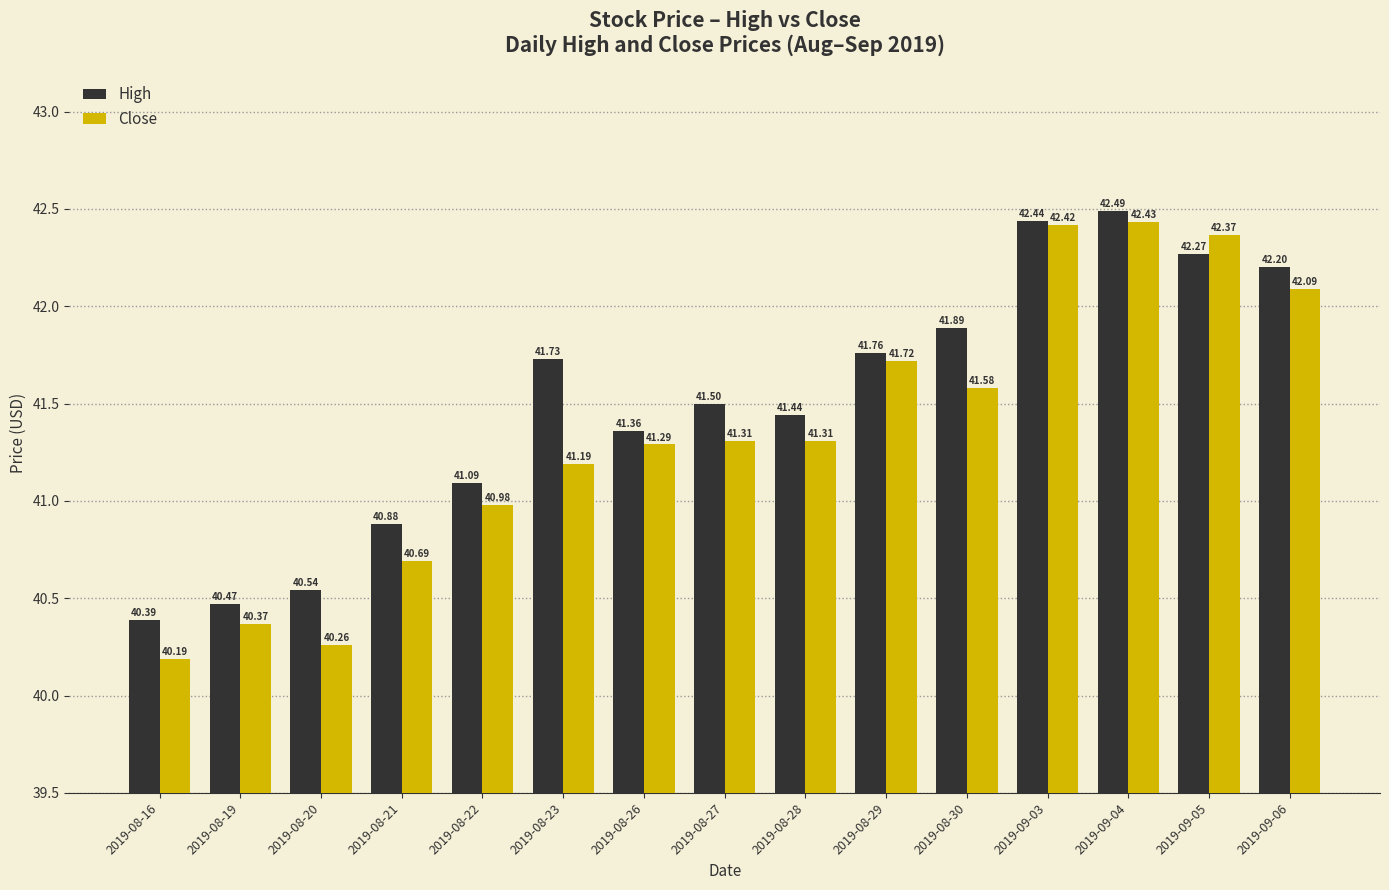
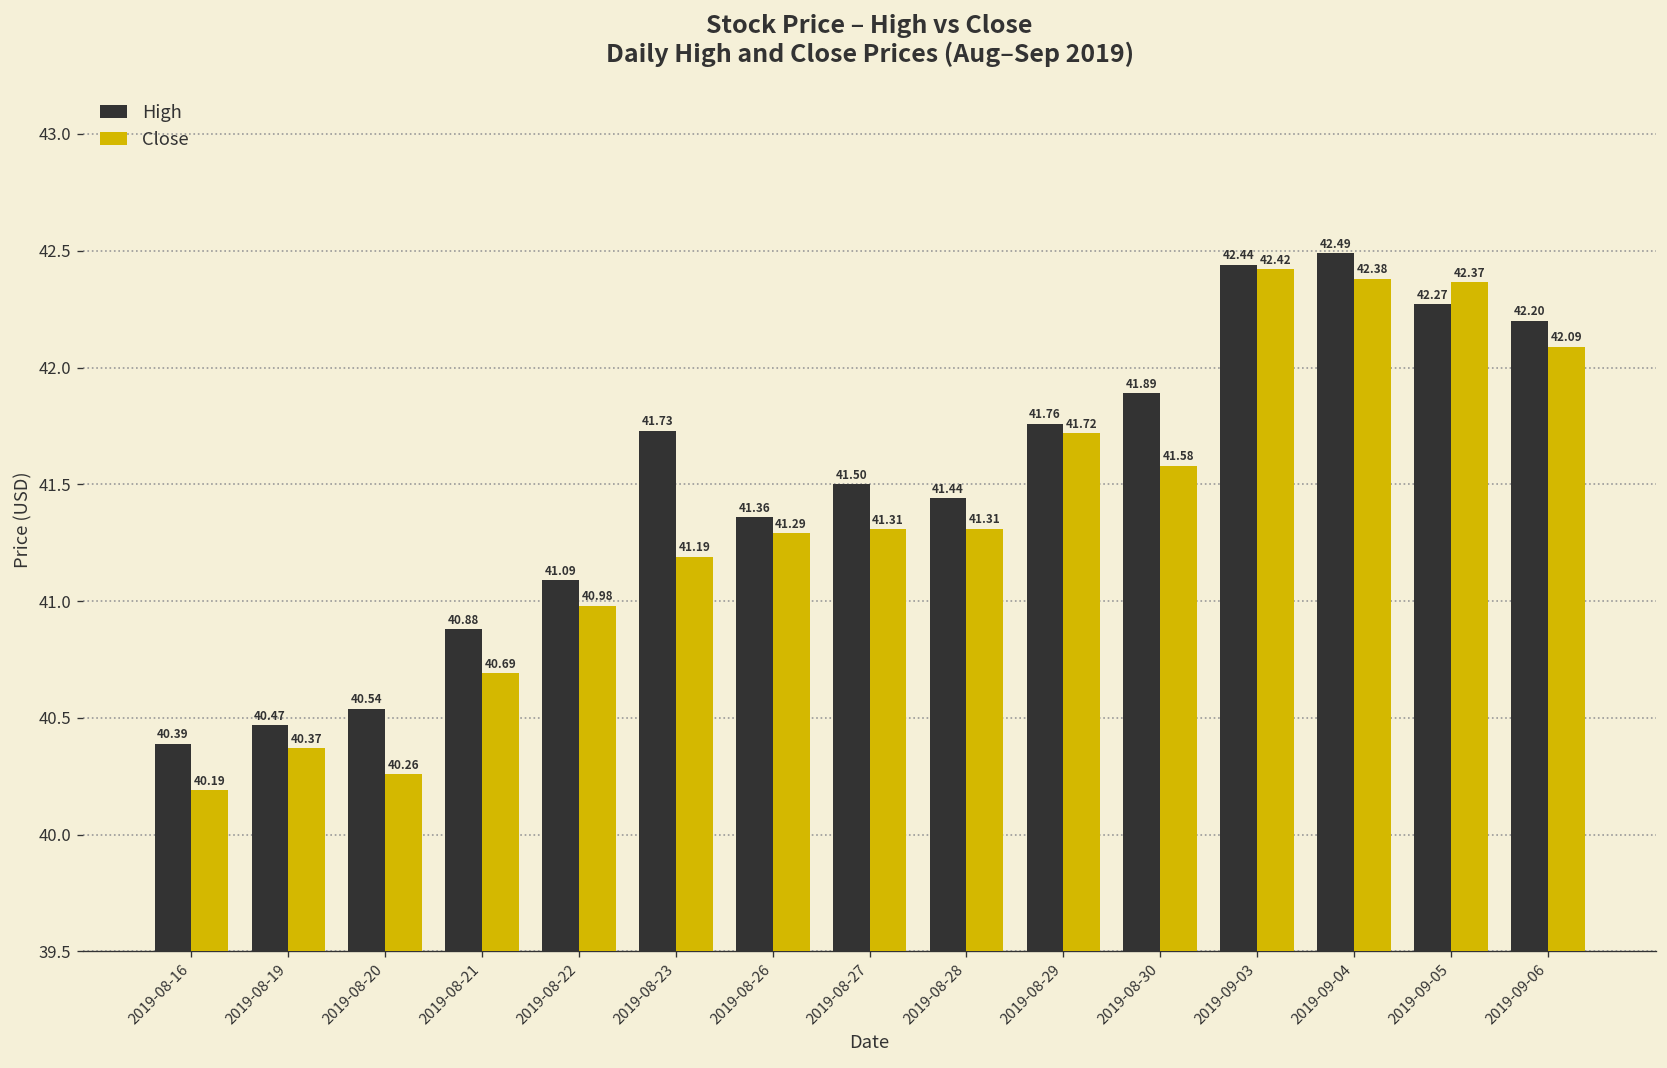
Close, 2019-09-04: 42.43 -> 42.38
